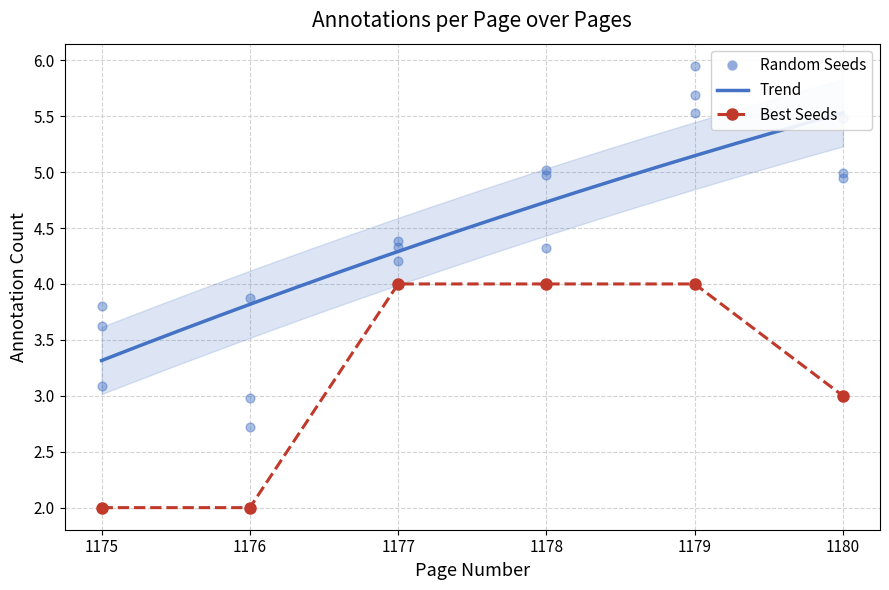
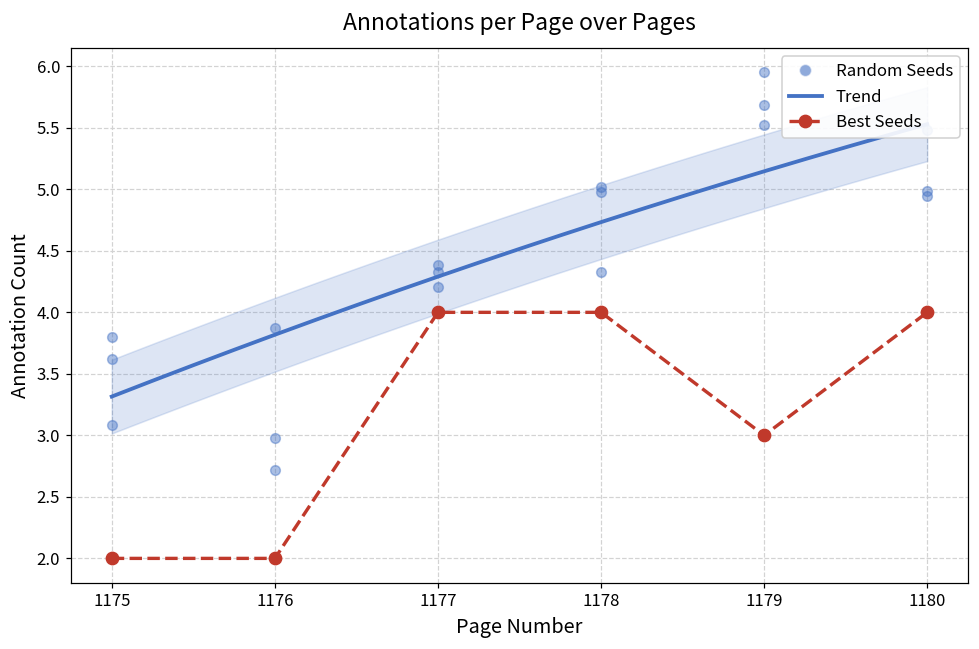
Best Seeds, 1179: 4 -> 3
Best Seeds, 1180: 3 -> 4
